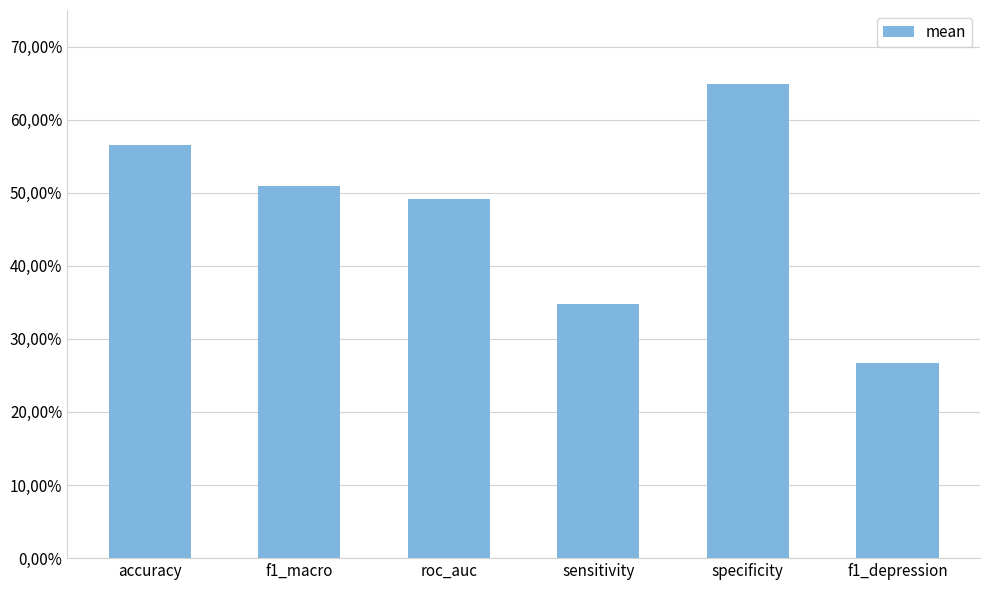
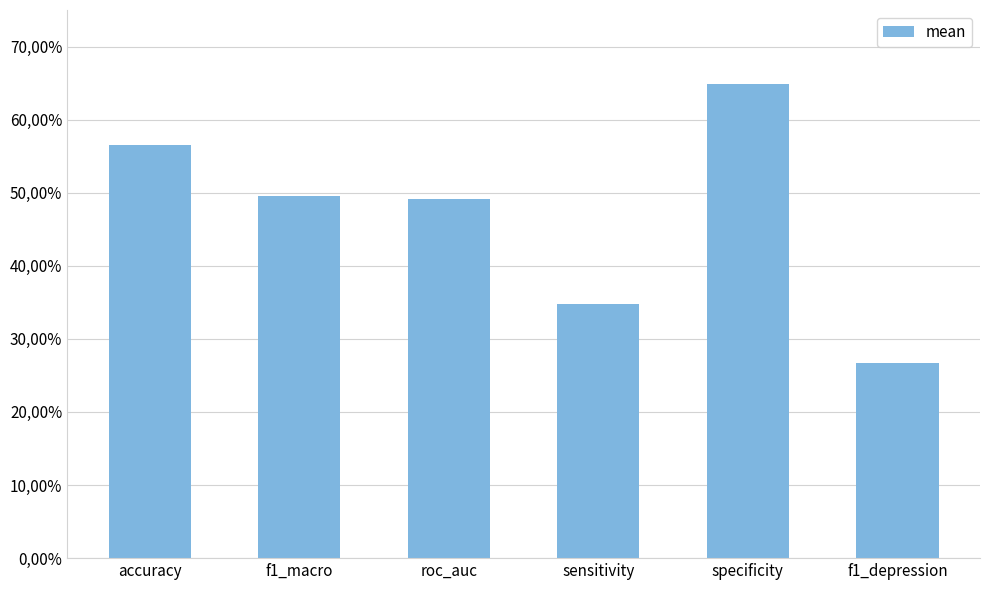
f1_macro: 5100% -> 5000%
